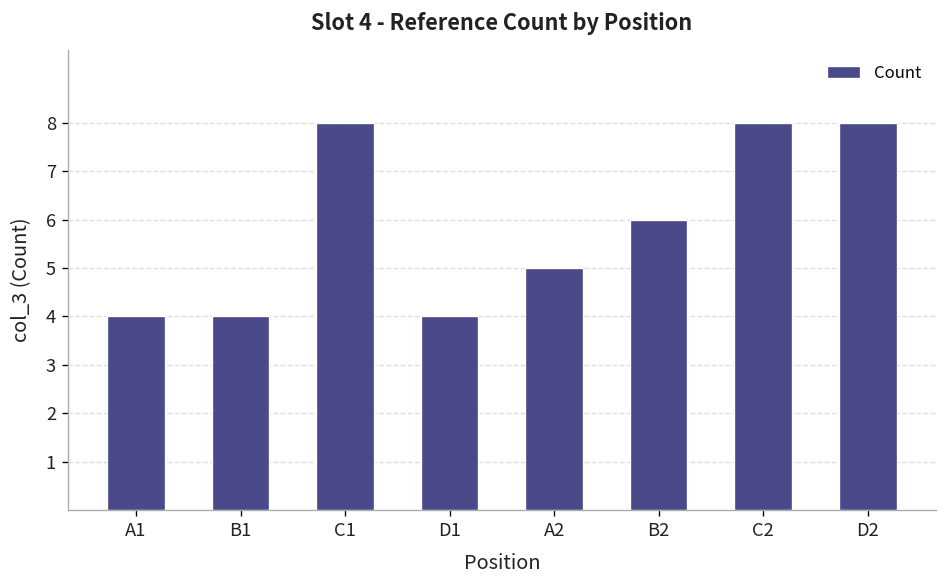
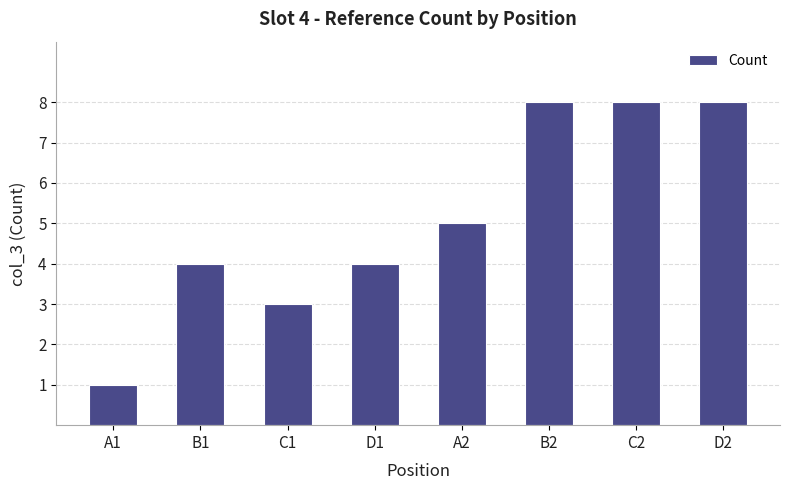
A1: 4 -> 1
C1: 8 -> 3
B2: 6 -> 8
